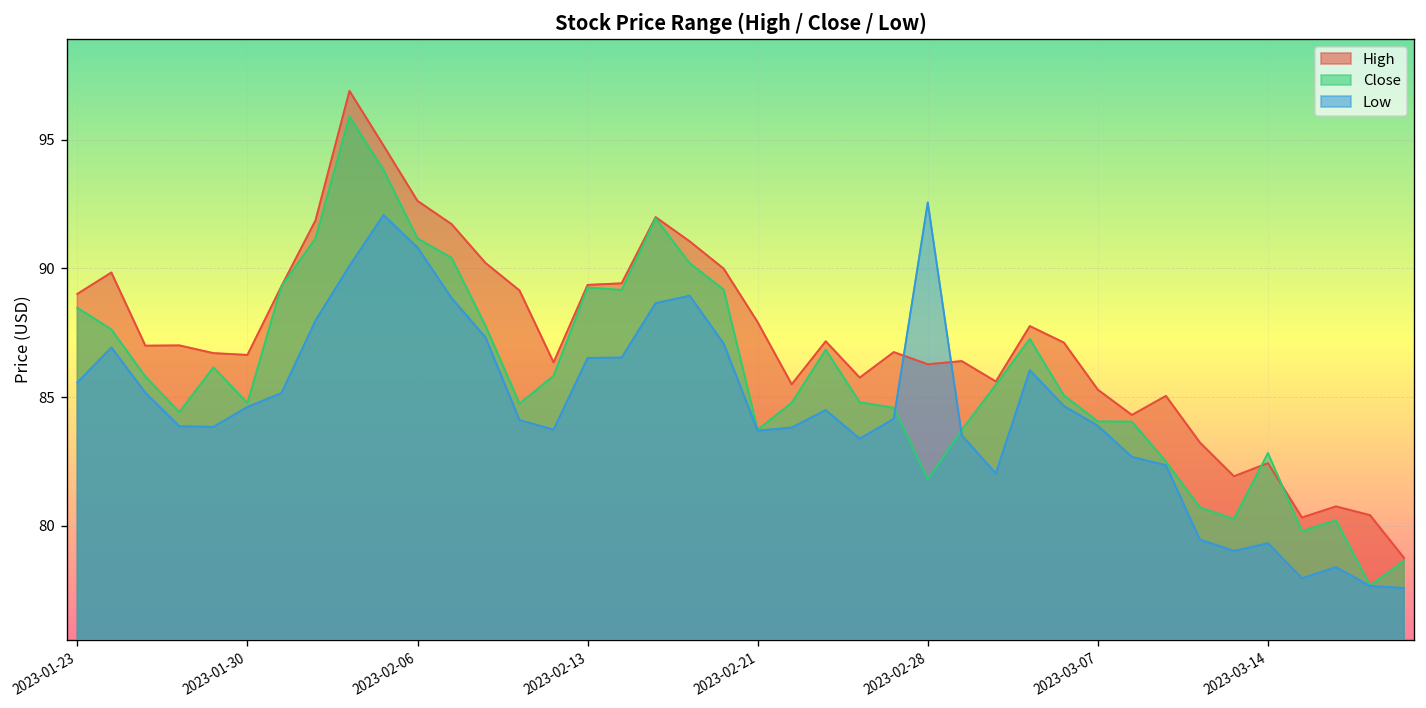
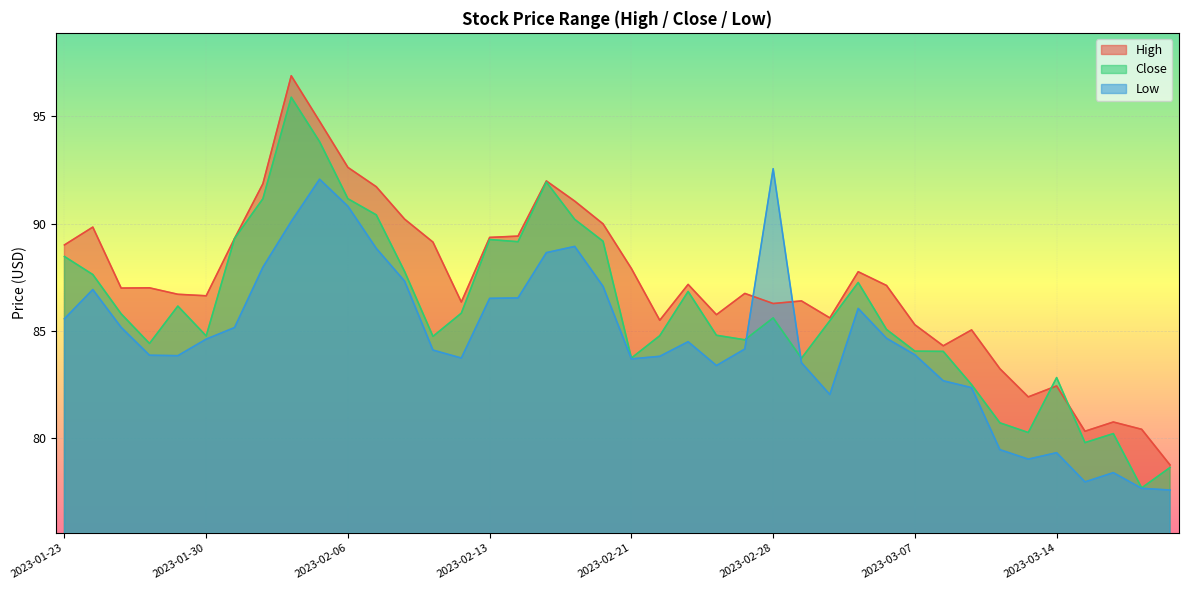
Close, 2023-02-28: 81.8 -> 85.6
